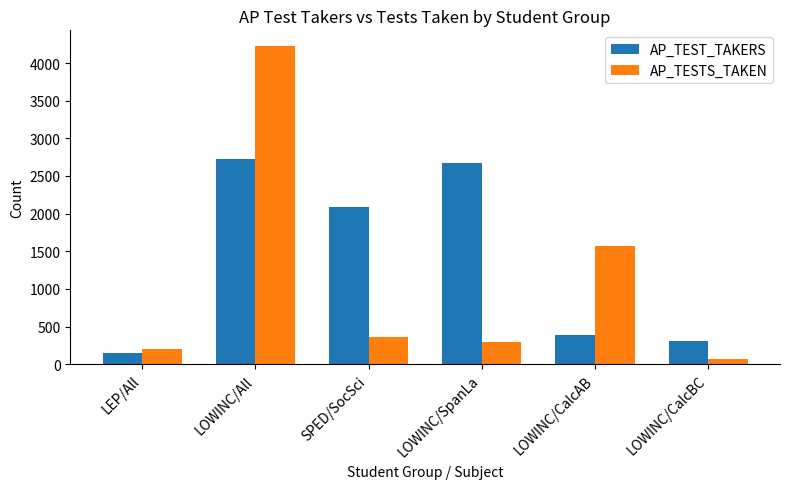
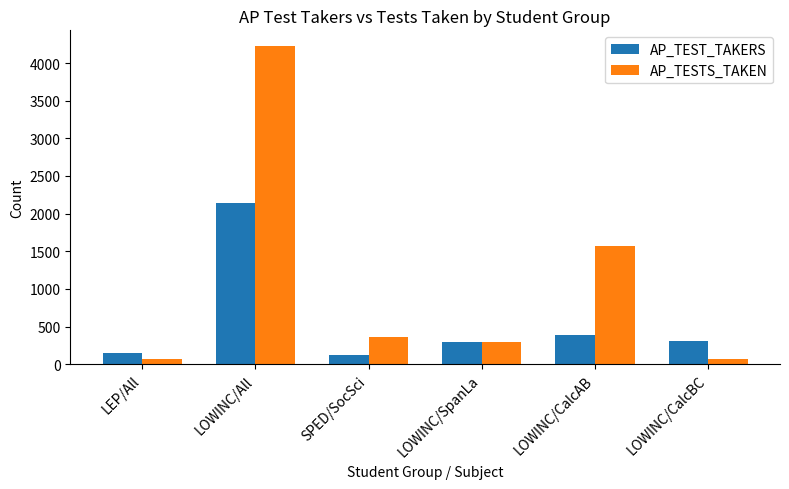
AP_TESTS_TAKEN, LEP/All: 200 -> 100
AP_TEST_TAKERS, LOWINC/All: 2700 -> 2100
AP_TEST_TAKERS, SPED/SocSci: 2100 -> 100
AP_TEST_TAKERS, LOWINC/SpanLa: 2700 -> 300
